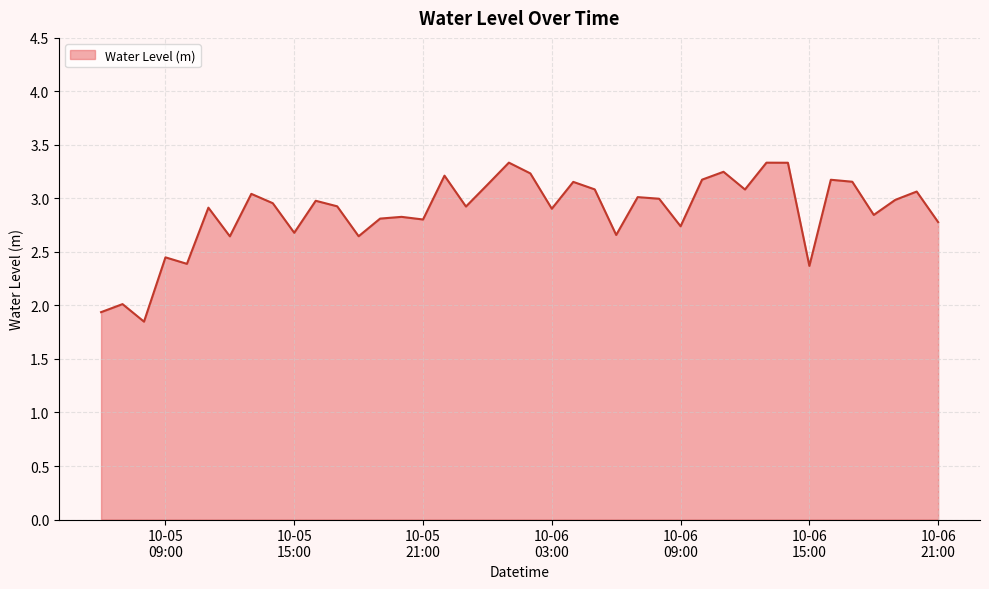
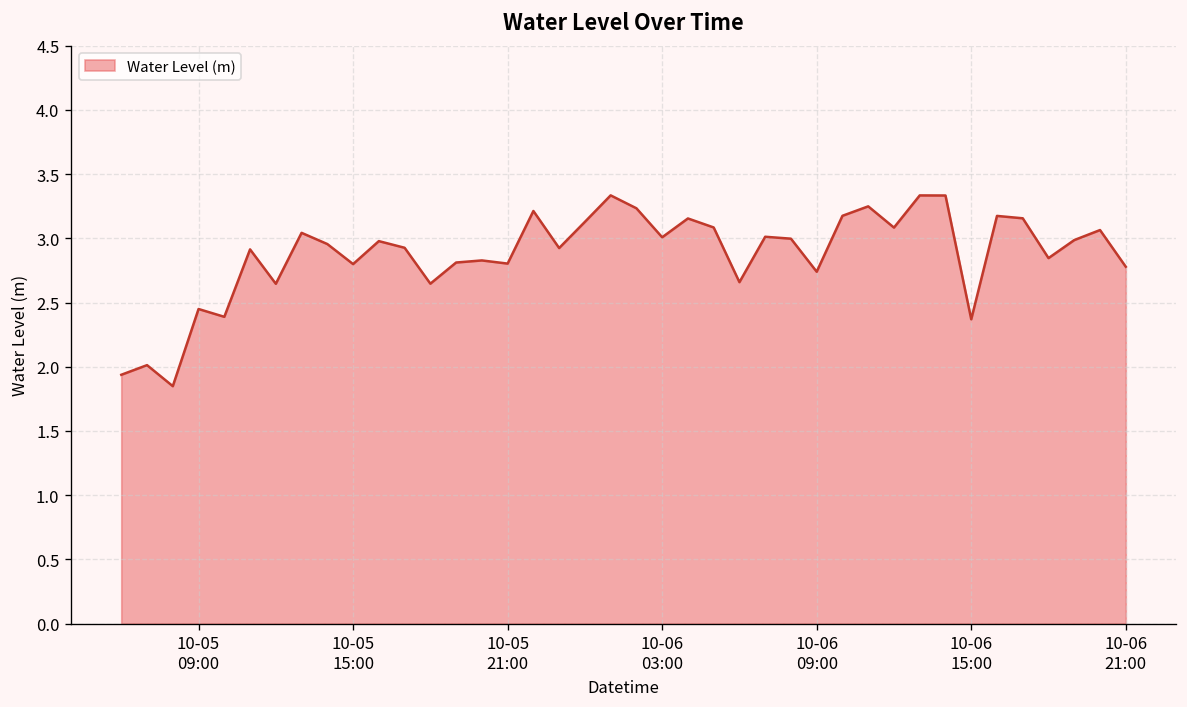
10-05 15:00: 2.68 -> 2.80
10-06 03:00: 2.90 -> 3.01
